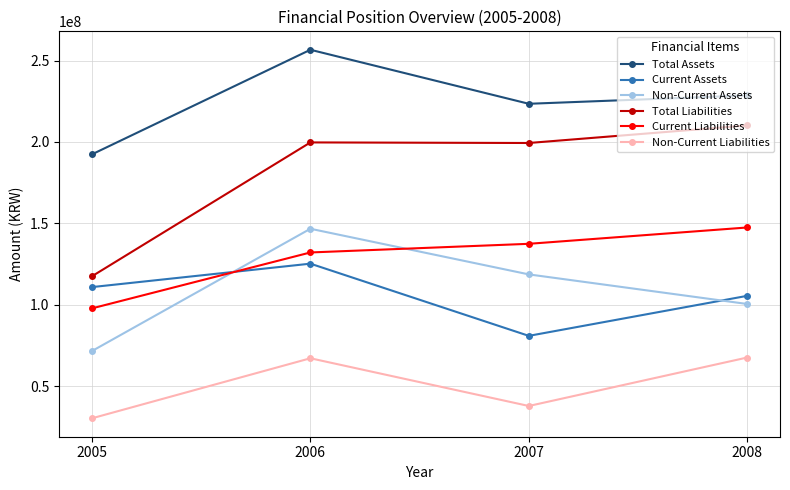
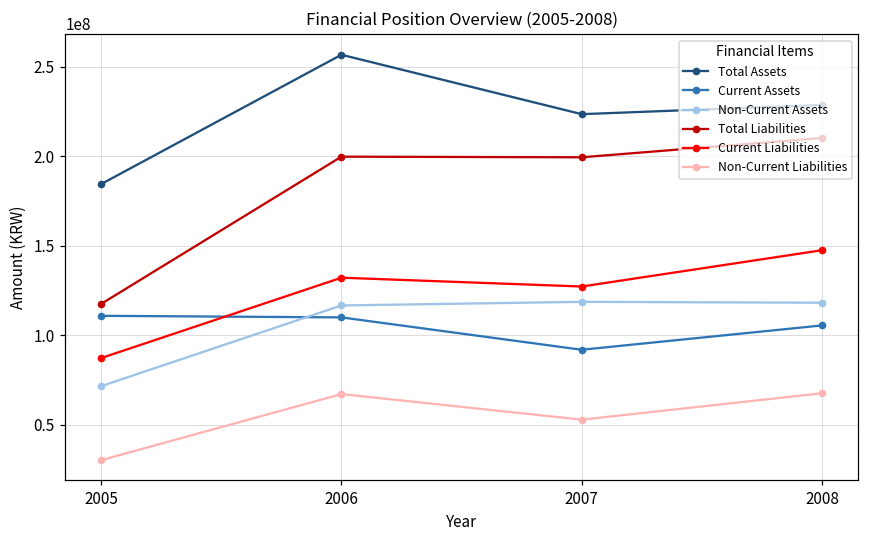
Total Assets, 2005: 192000000 -> 184000000
Current Liabilities, 2005: 98000000 -> 87000000
Current Assets, 2006: 125000000 -> 110000000
Non-Current Assets, 2006: 147000000 -> 117000000
Current Assets, 2007: 81000000 -> 92000000
Current Liabilities, 2007: 137000000 -> 127000000
Non-Current Liabilities, 2007: 38000000 -> 53000000
Non-Current Assets, 2008: 100000000 -> 118000000
